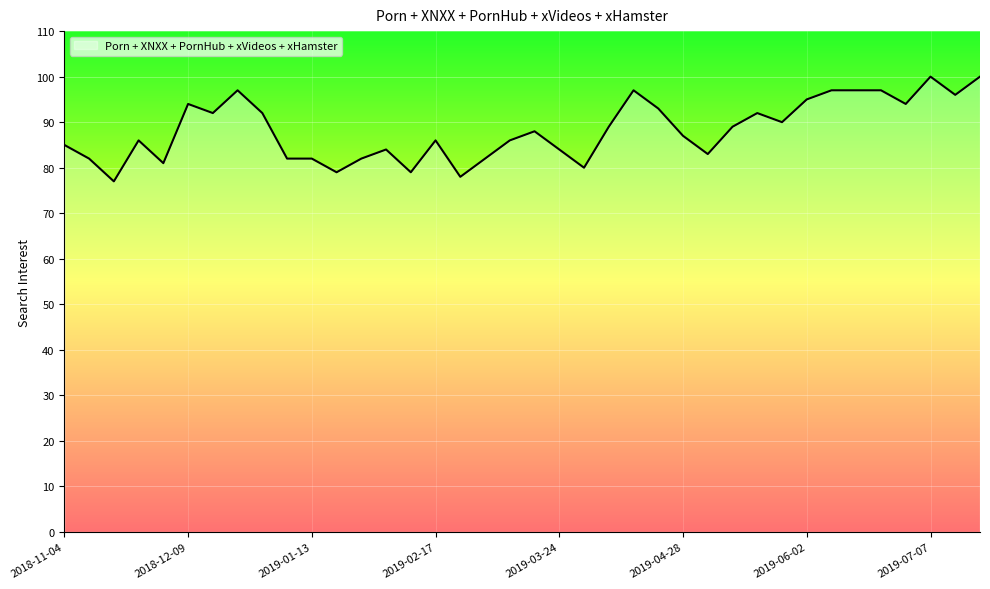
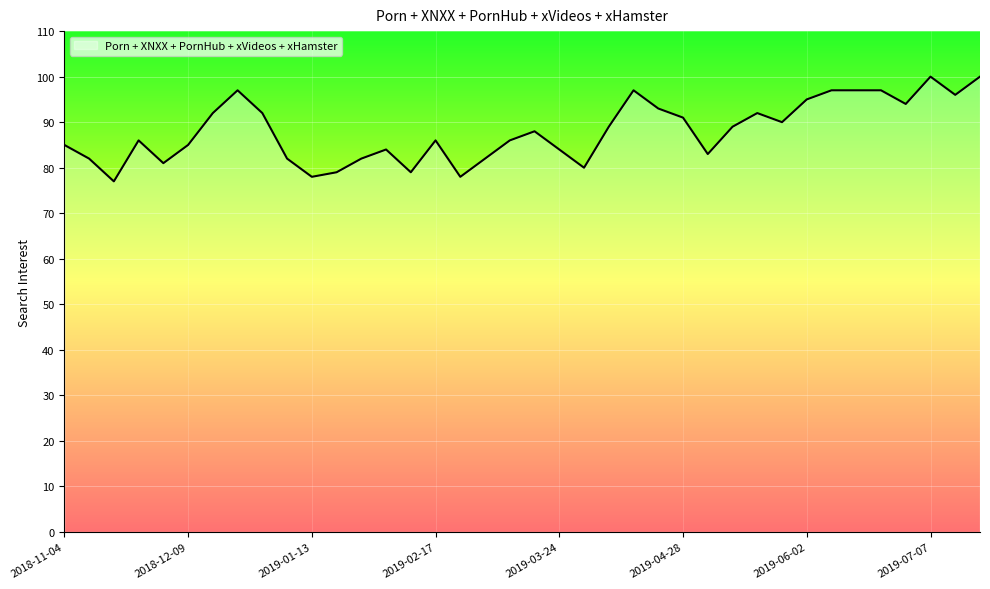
2018-12-09: 94 -> 85
2019-01-13: 82 -> 78
2019-04-28: 87 -> 91
